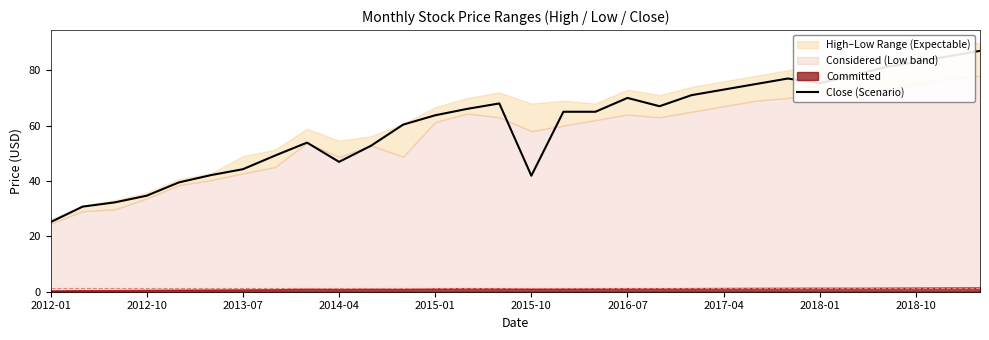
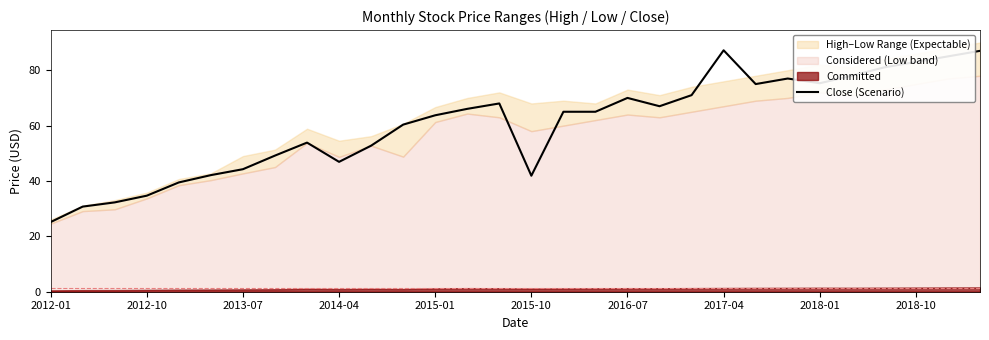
Close (Scenario), 2017-04: 73 -> 87
